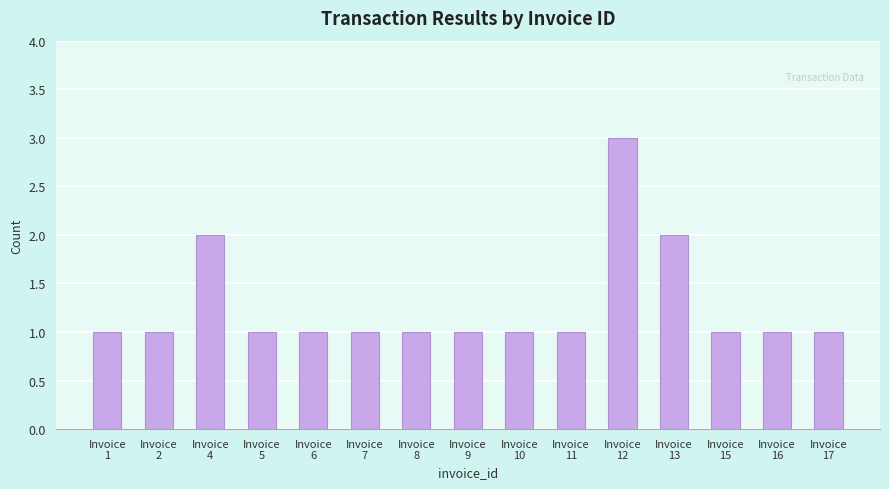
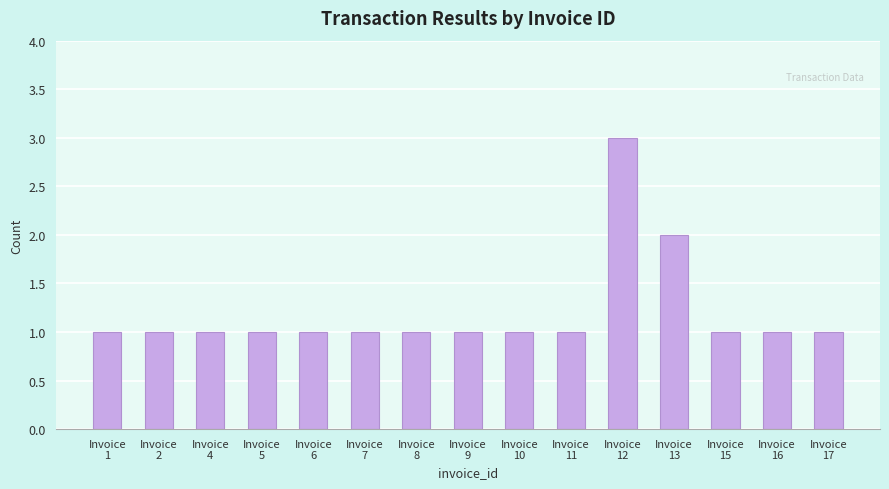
Invoice 4: 2 -> 1
